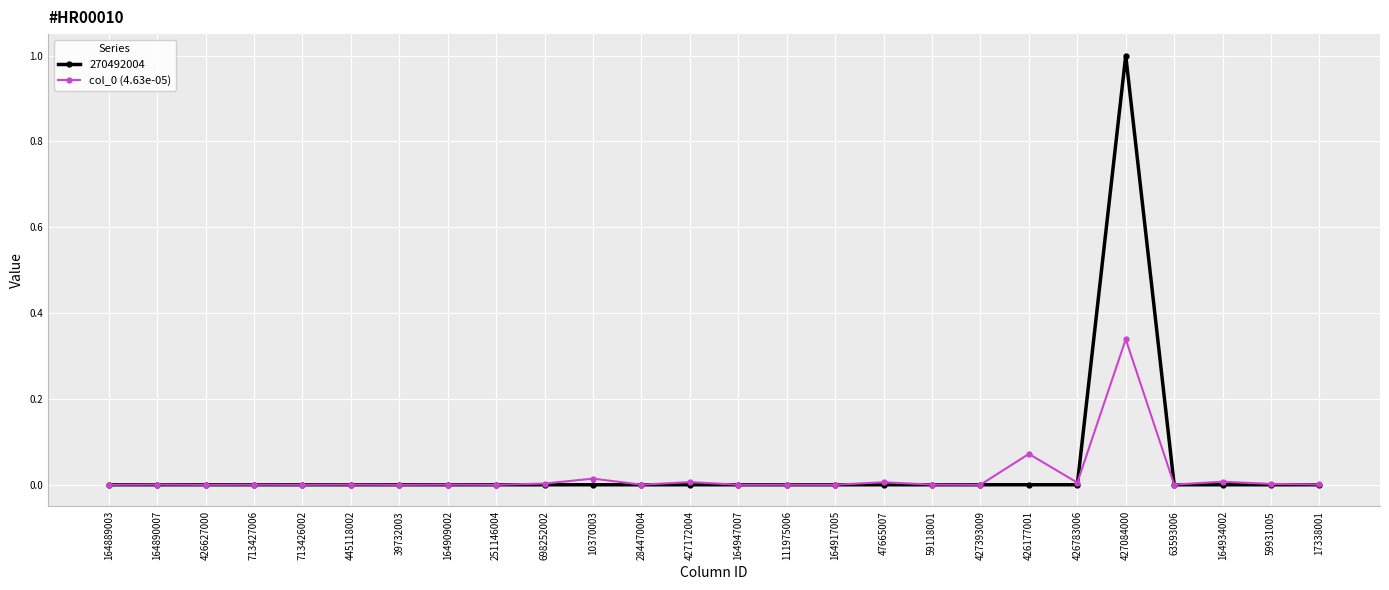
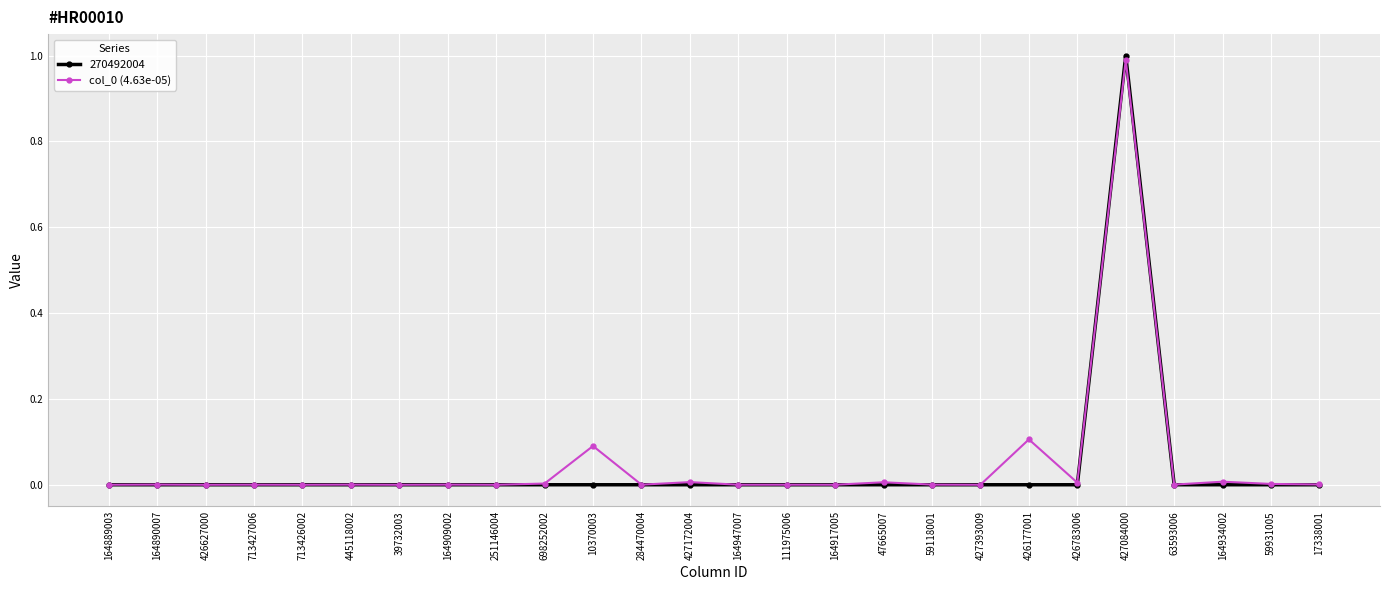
col_0 (4.63e-05), 10370003: 0.01 -> 0.09
col_0 (4.63e-05), 426177001: 0.07 -> 0.11
col_0 (4.63e-05), 427084000: 0.34 -> 0.99
